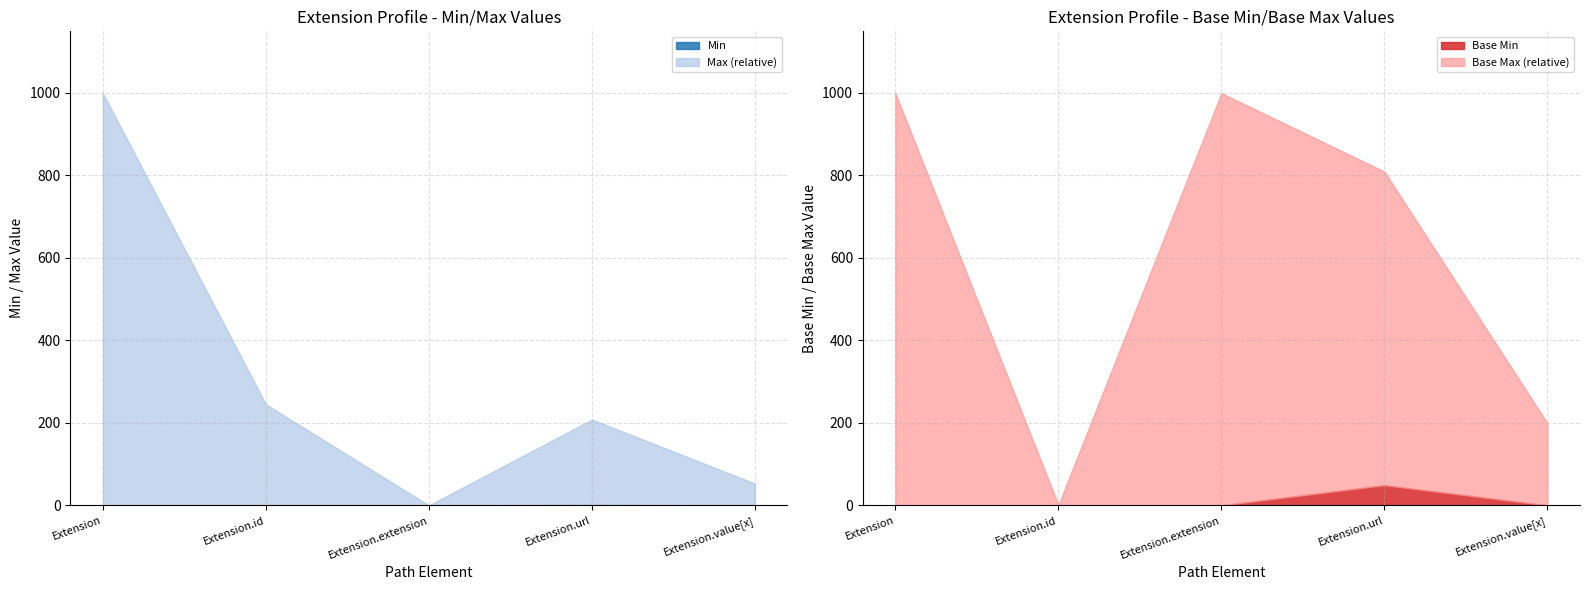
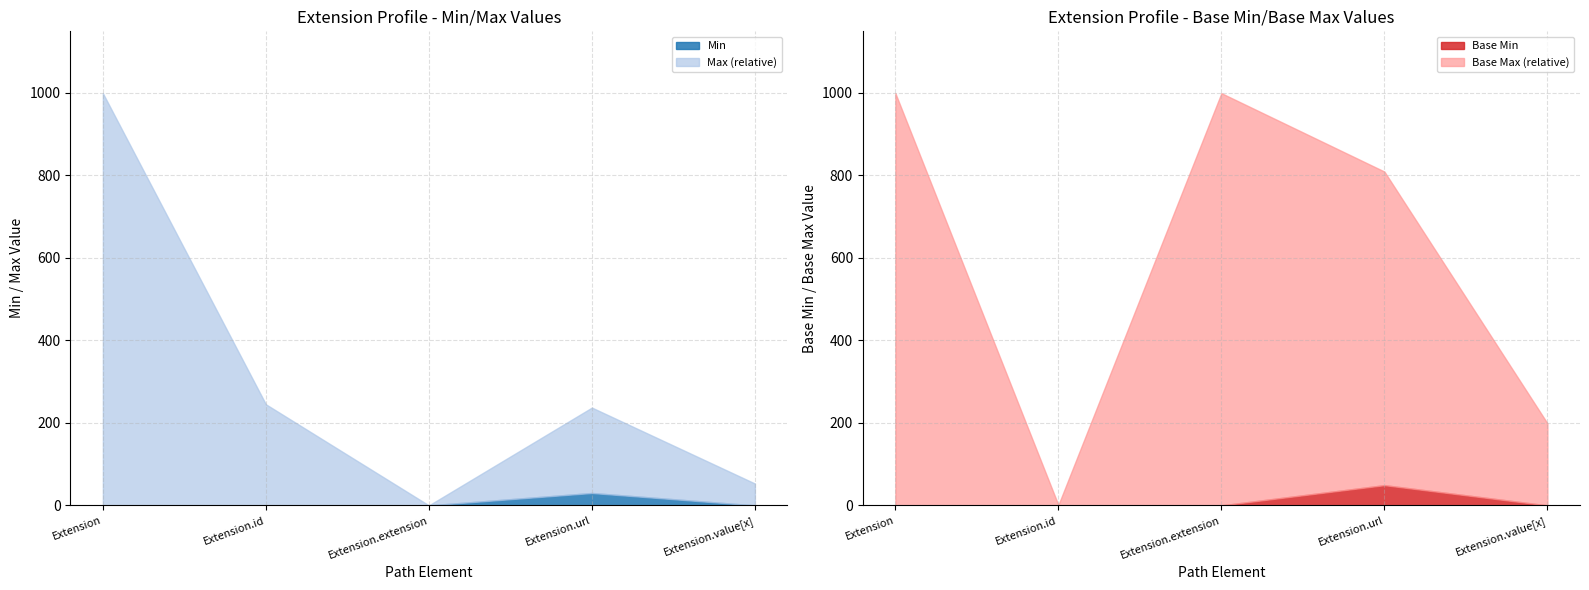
Extension Profile - Min/Max Values, Min, Extension.url: 0 -> 30
